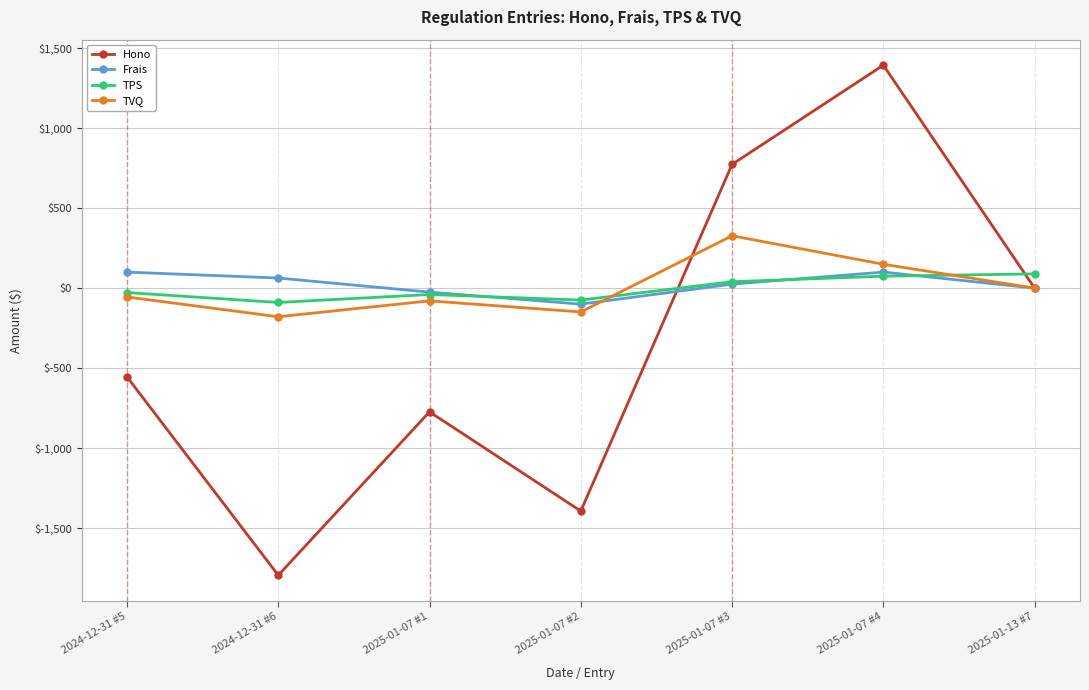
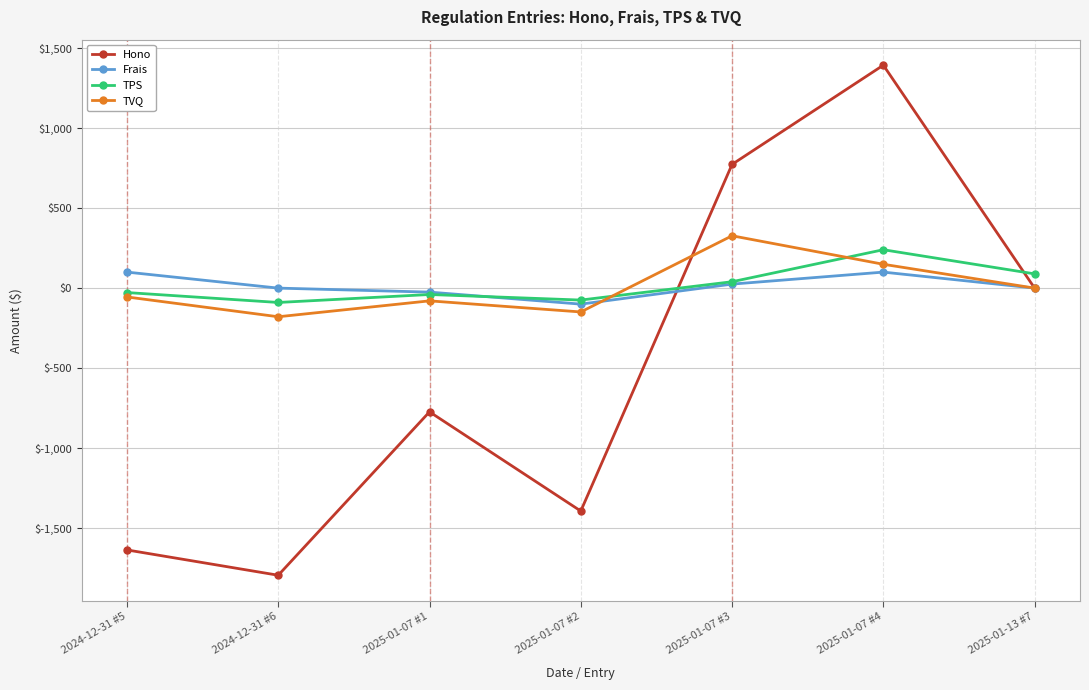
Hono, 2024-12-31 #5: $-550 -> $-1,640
Frais, 2024-12-31 #6: $60 -> $0
TPS, 2025-01-07 #4: $70 -> $240
